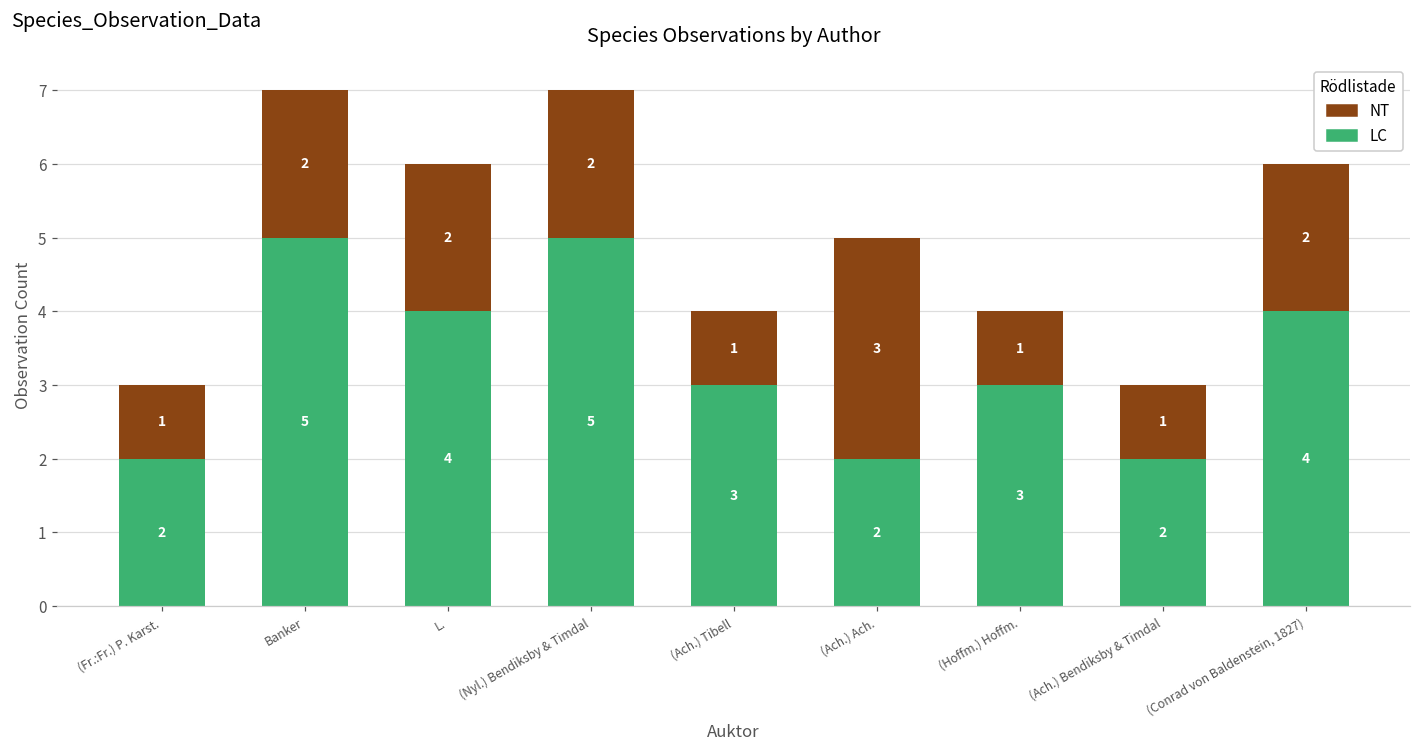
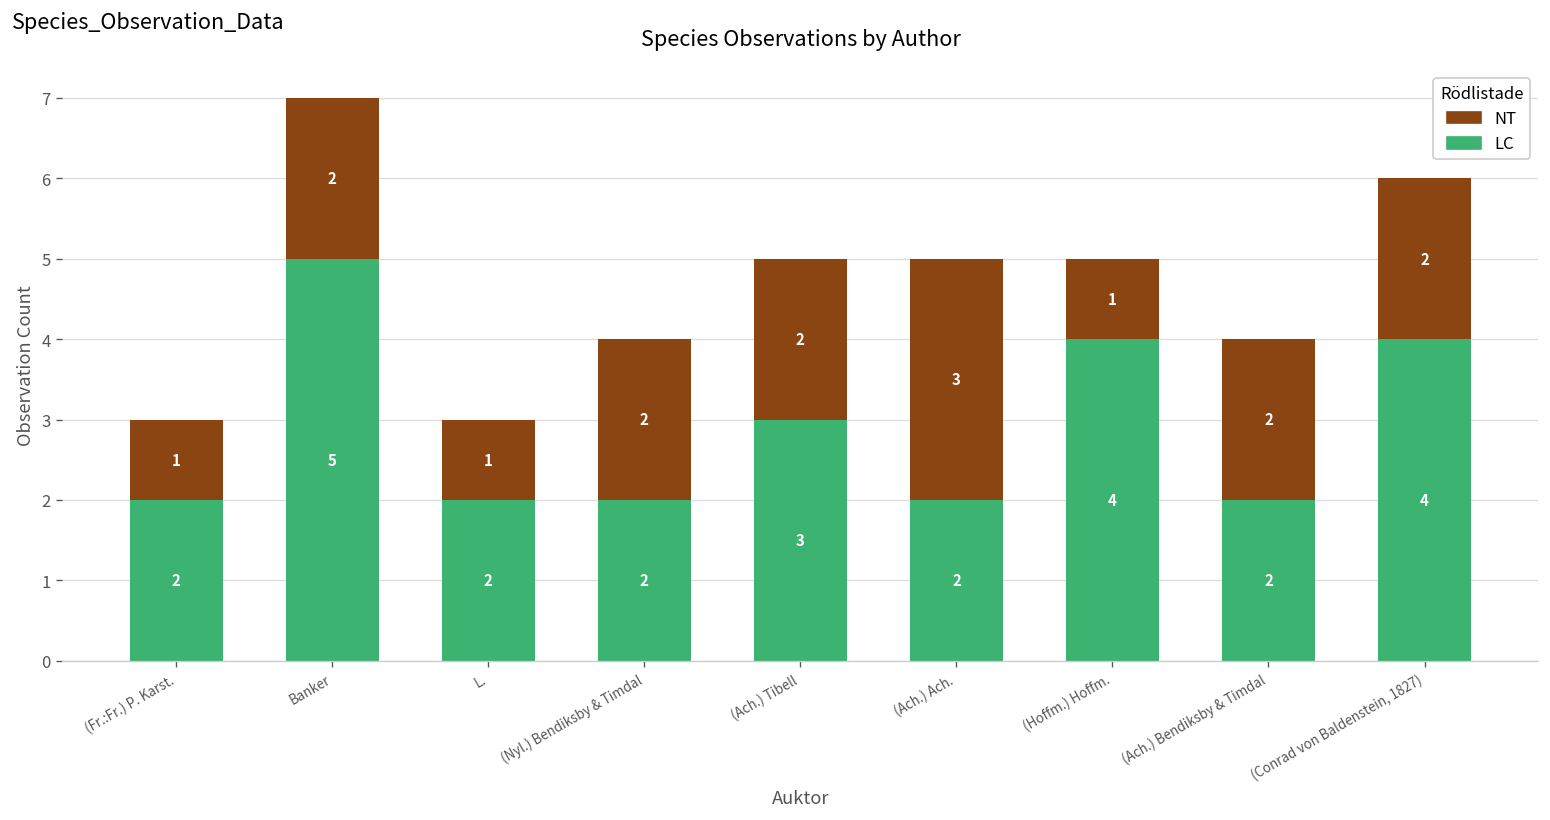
LC, L.: 4 -> 2
NT, L.: 2 -> 1
LC, (Nyl.) Bendiksby & Timdal: 5 -> 2
NT, (Ach.) Tibell: 1 -> 2
LC, (Hoffm.) Hoffm.: 3 -> 4
NT, (Ach.) Bendiksby & Timdal: 1 -> 2
